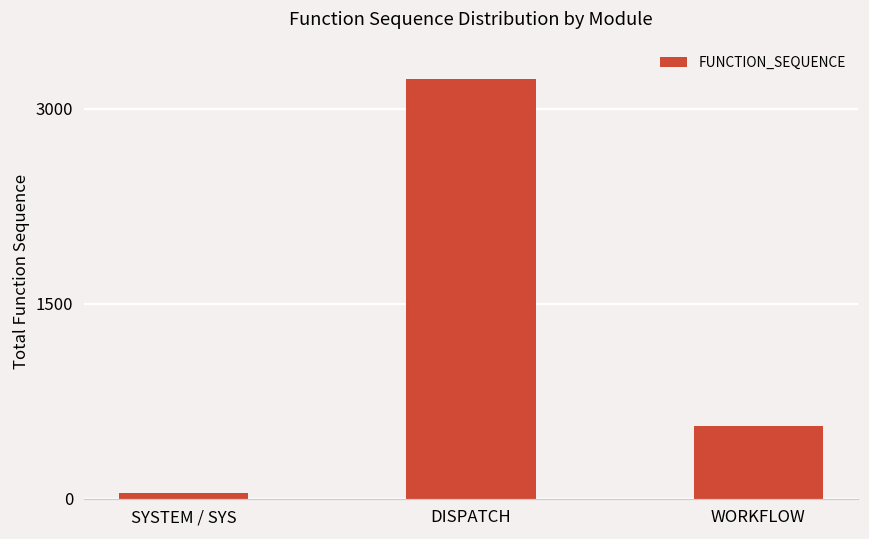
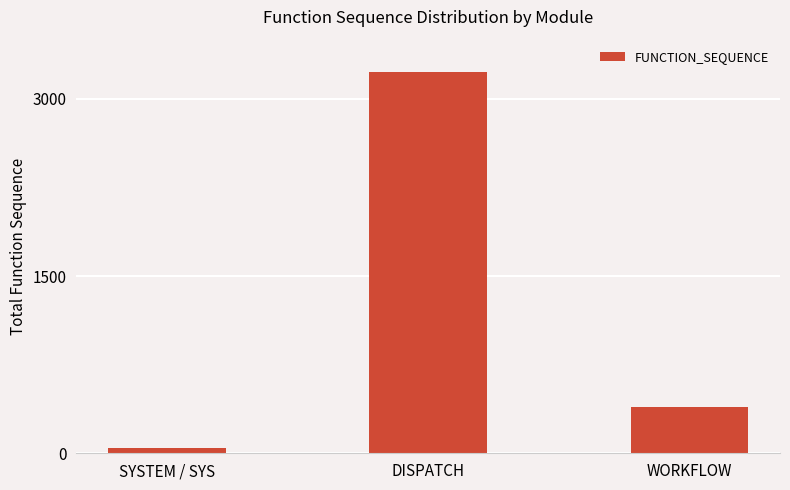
WORKFLOW: 560 -> 390
